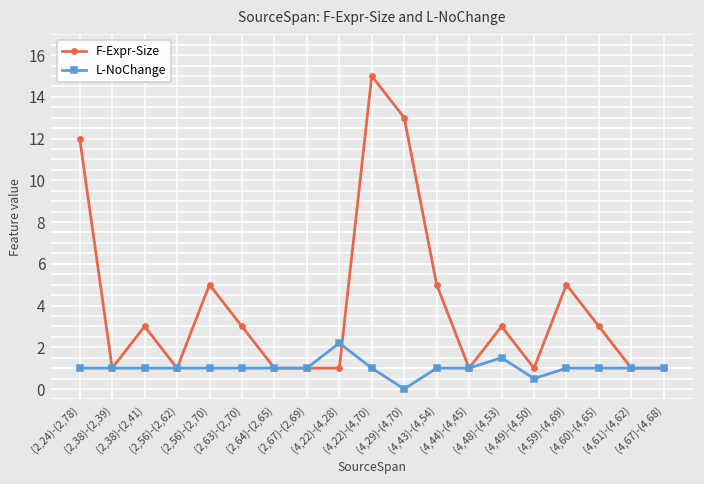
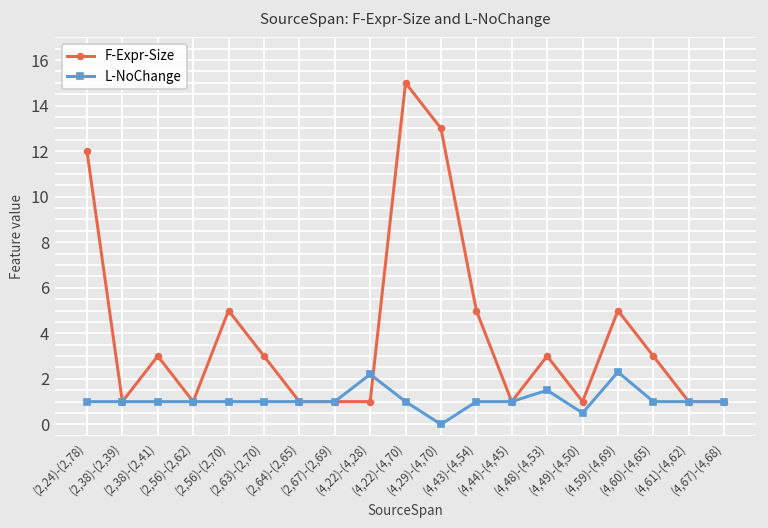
L-NoChange, (4,59)-(4,69): 1.0 -> 2.3
